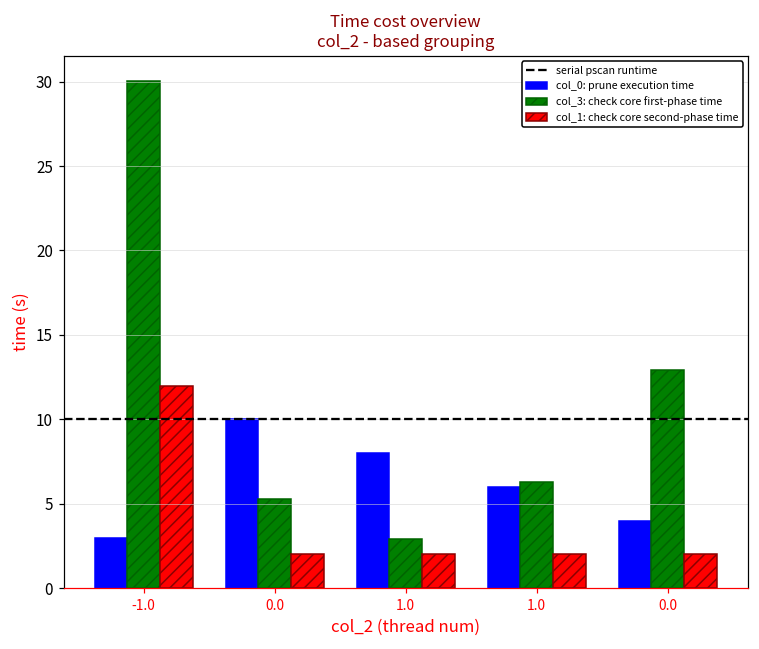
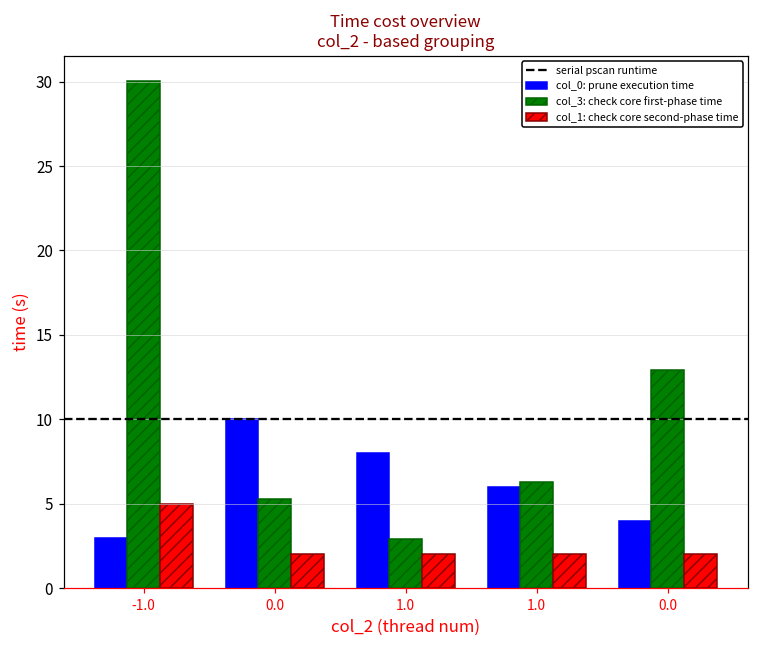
col_1: check core second-phase time, -1.0: 12 -> 5
